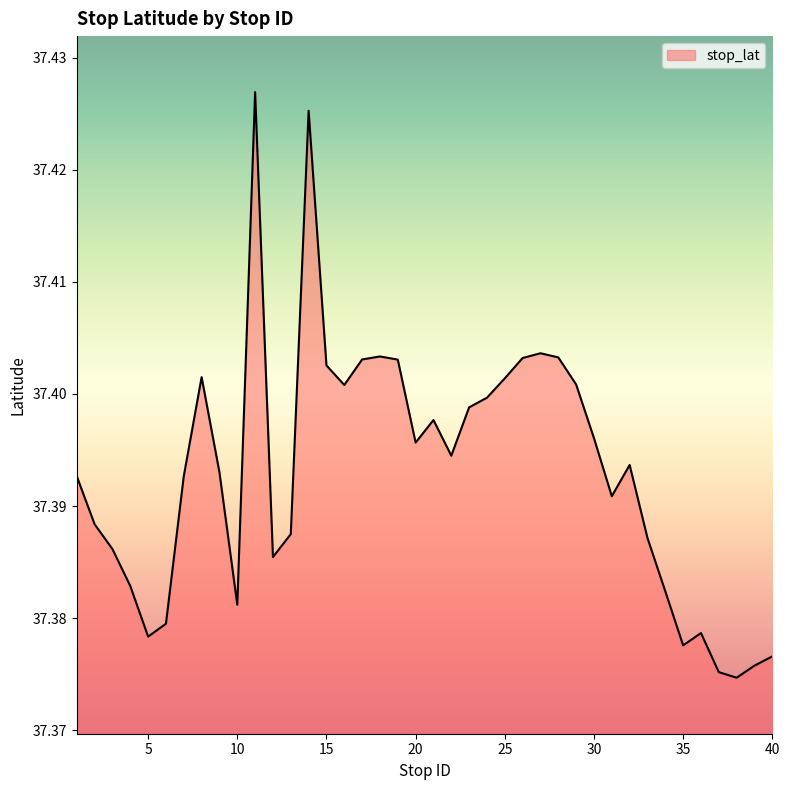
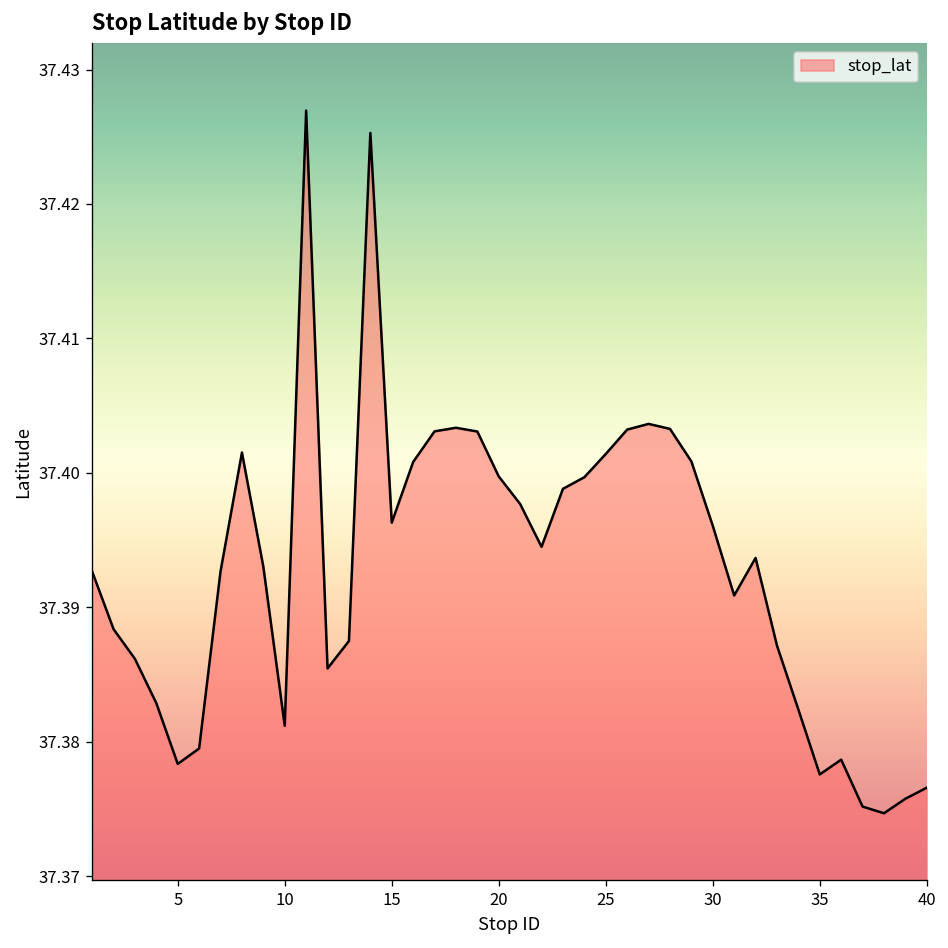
15: 37.4026 -> 37.3963
20: 37.3957 -> 37.3997
